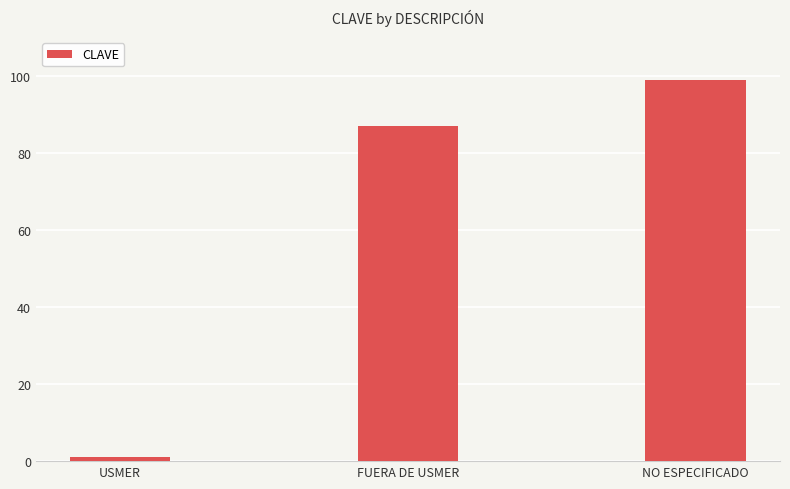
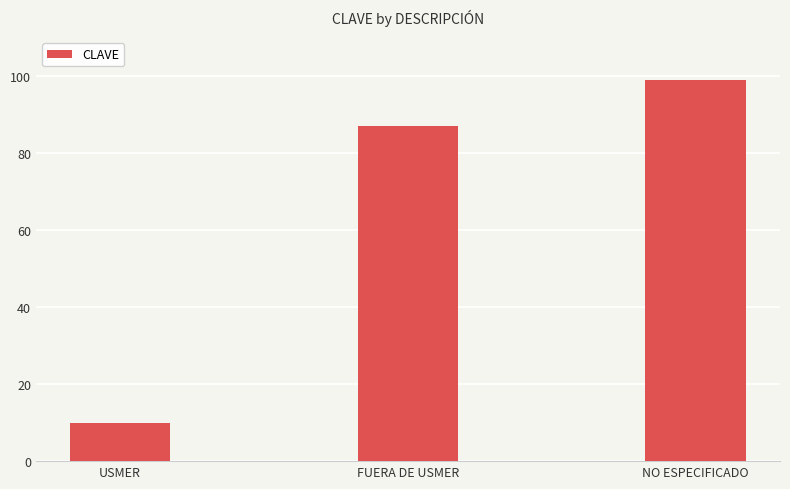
USMER: 1 -> 10
